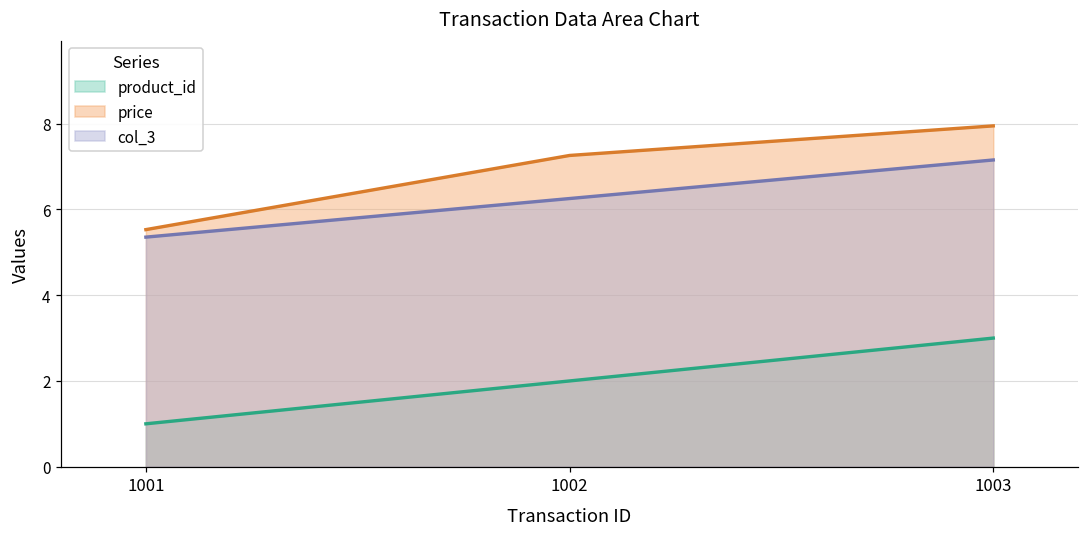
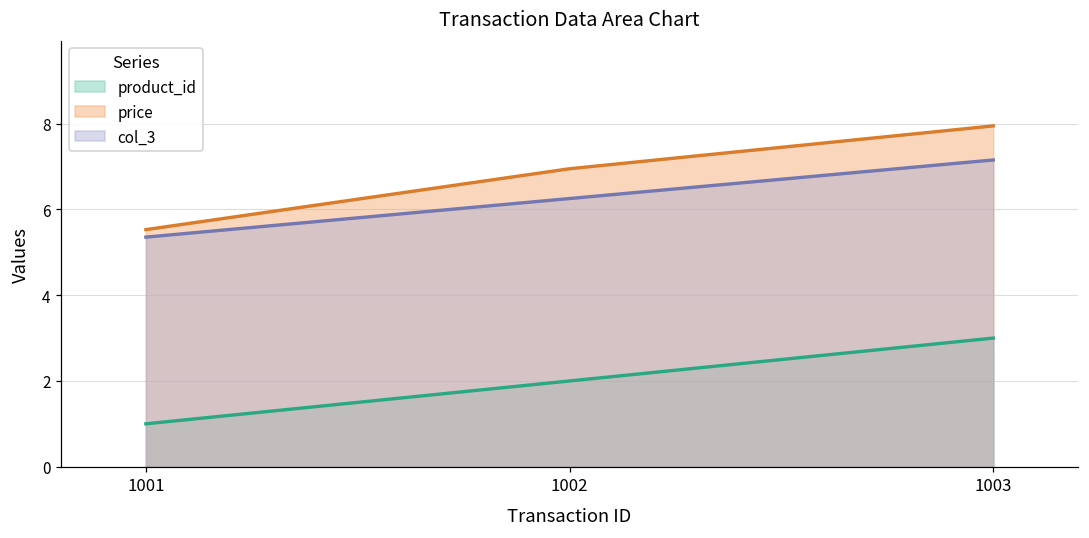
price, 1002: 7.3 -> 7.0
